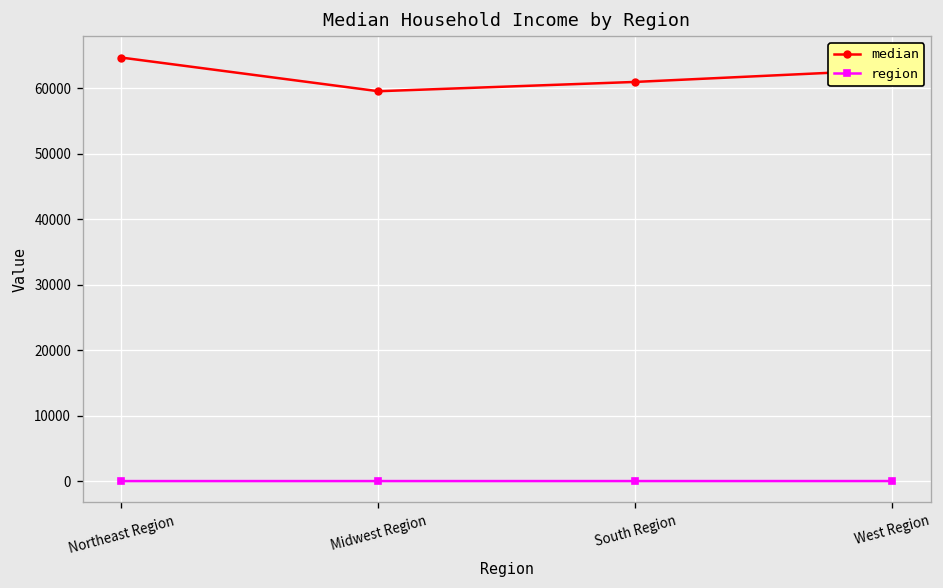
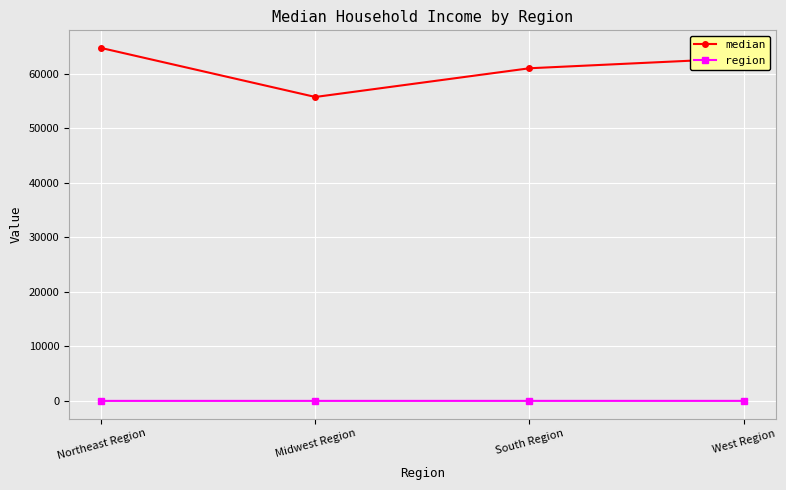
median, Midwest Region: 60000 -> 56000
